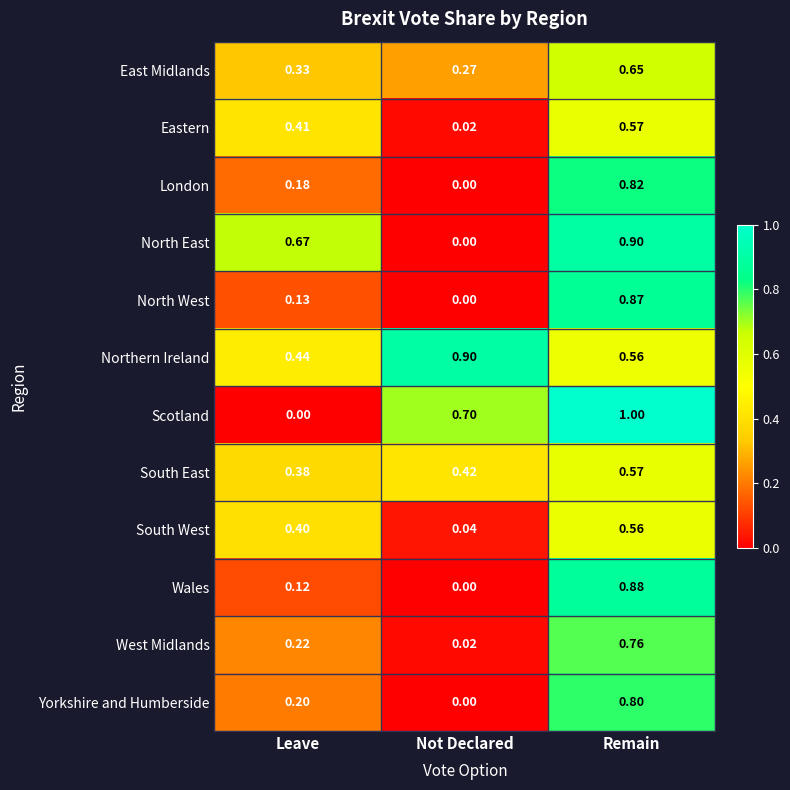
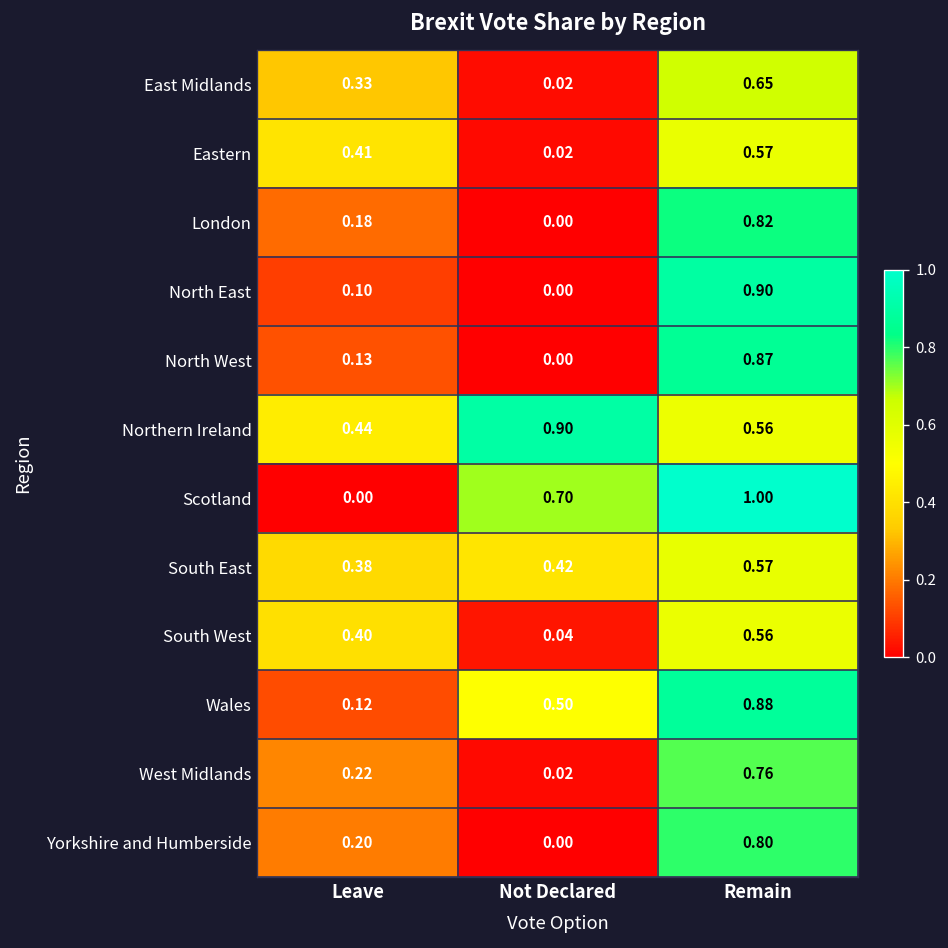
East Midlands, Not Declared: 0.27 -> 0.02
North East, Leave: 0.67 -> 0.10
Wales, Not Declared: 0.00 -> 0.50
